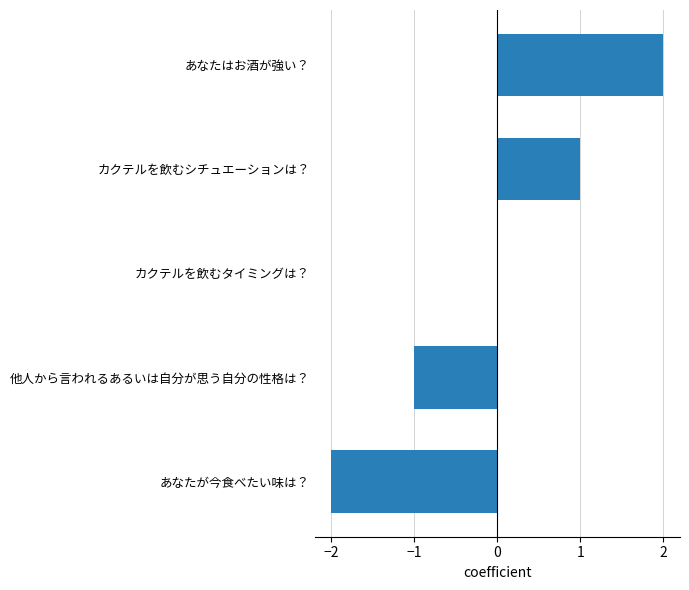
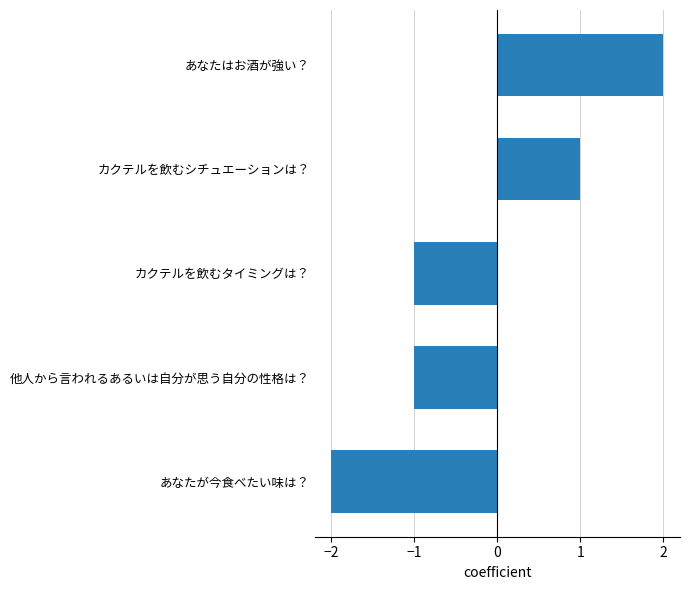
カクテルを飲むタイミングは？: 0.0 -> -1.0
